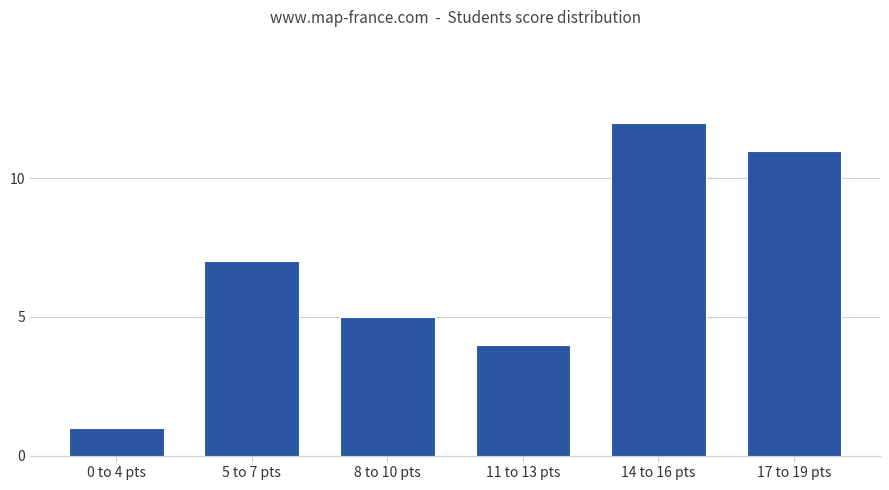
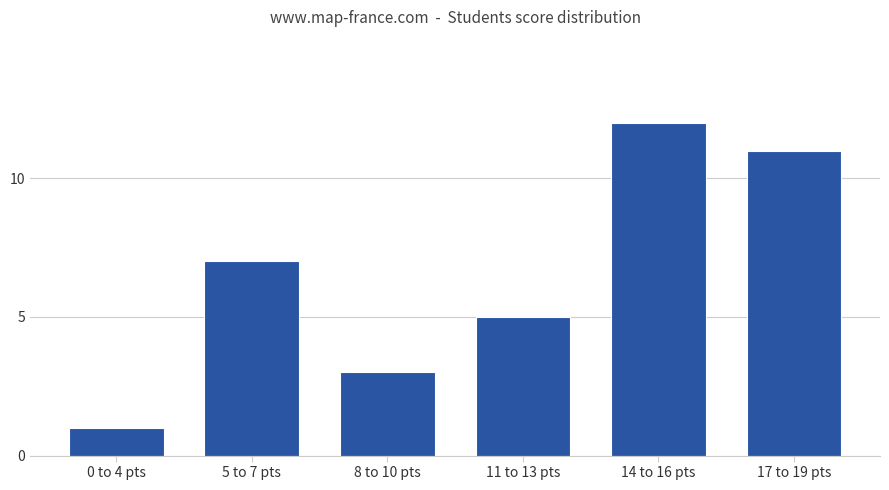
8 to 10 pts: 5 -> 3
11 to 13 pts: 4 -> 5
